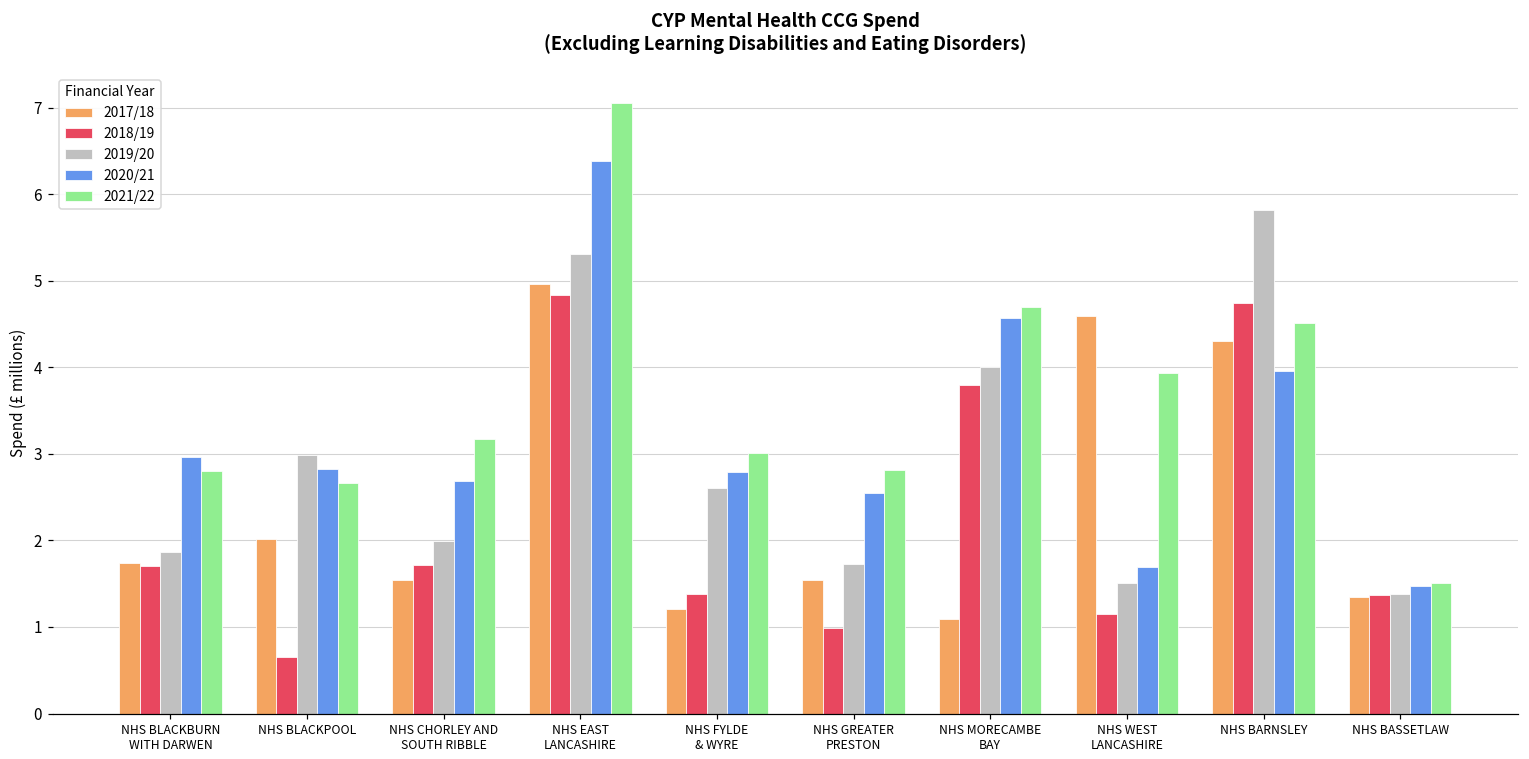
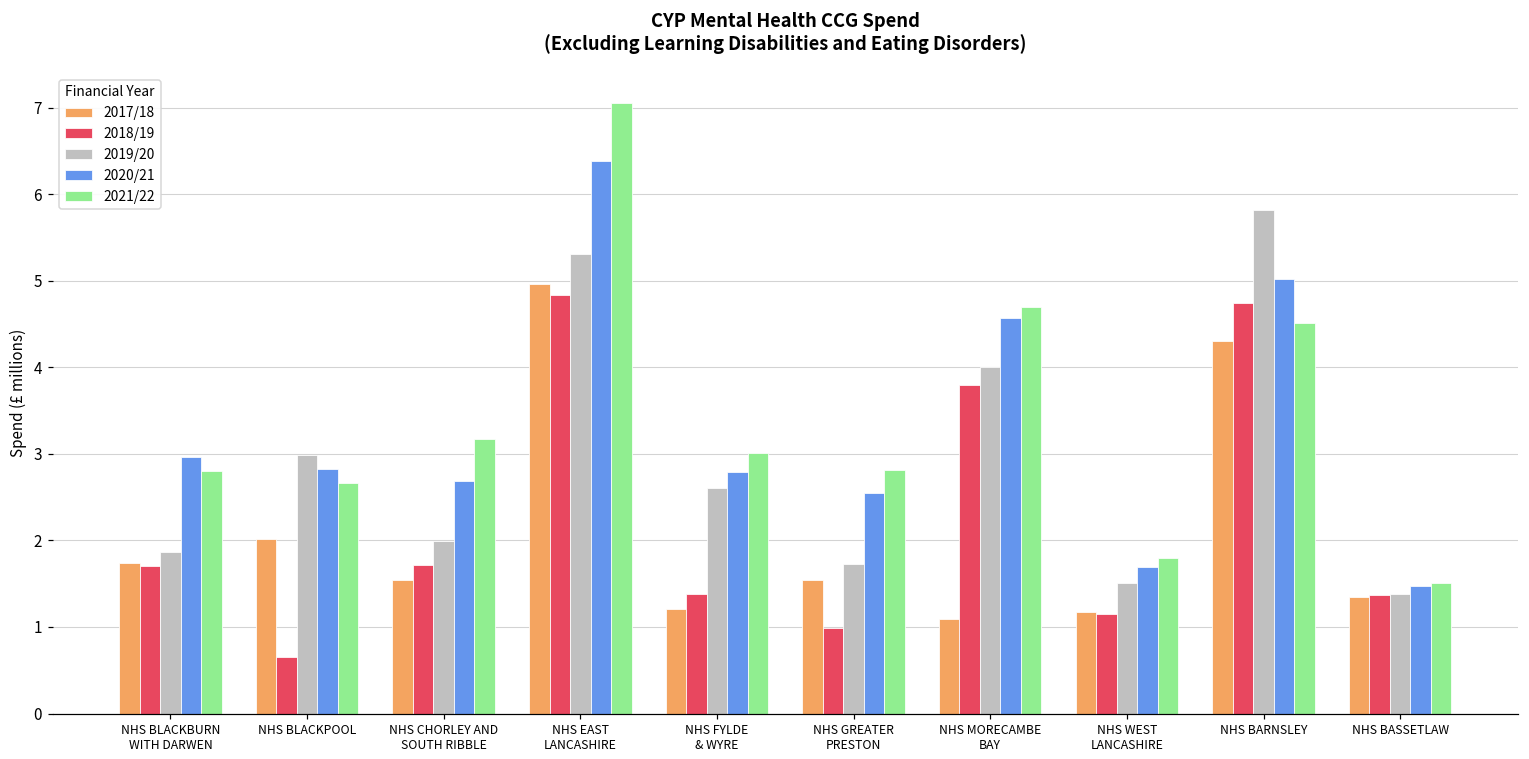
2017/18, NHS WEST LANCASHIRE: 4.6 -> 1.2
2021/22, NHS WEST LANCASHIRE: 3.9 -> 1.8
2020/21, NHS BARNSLEY: 4.0 -> 5.0
